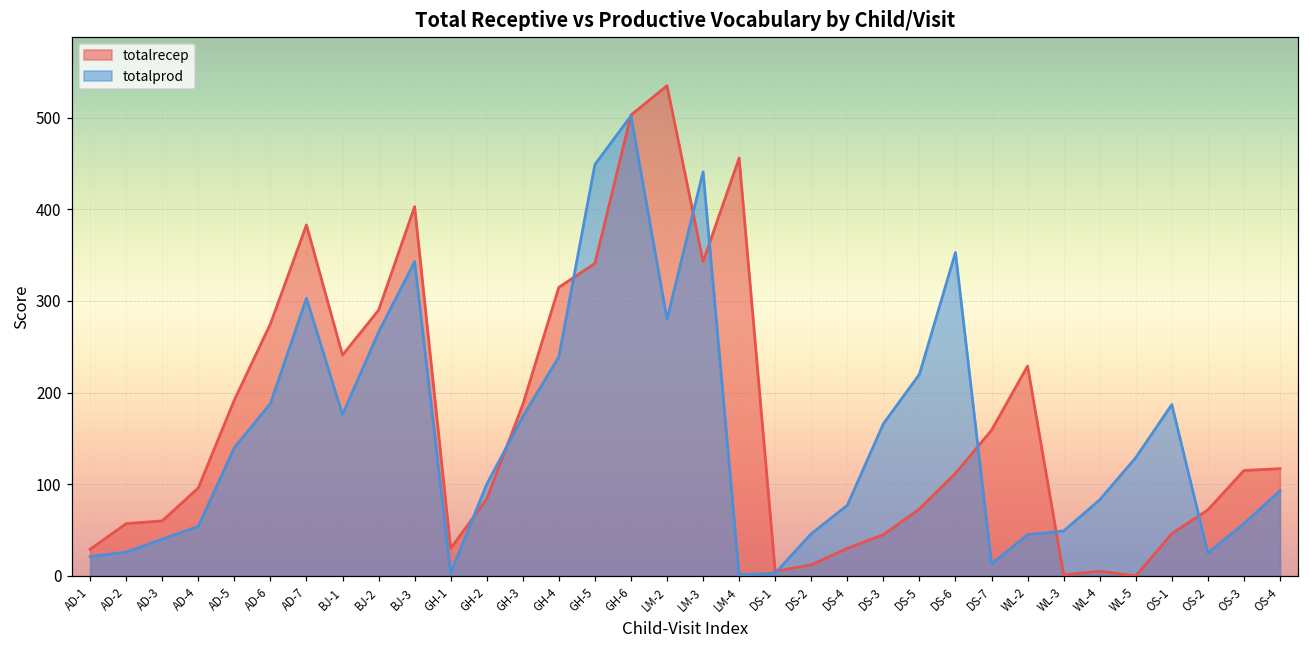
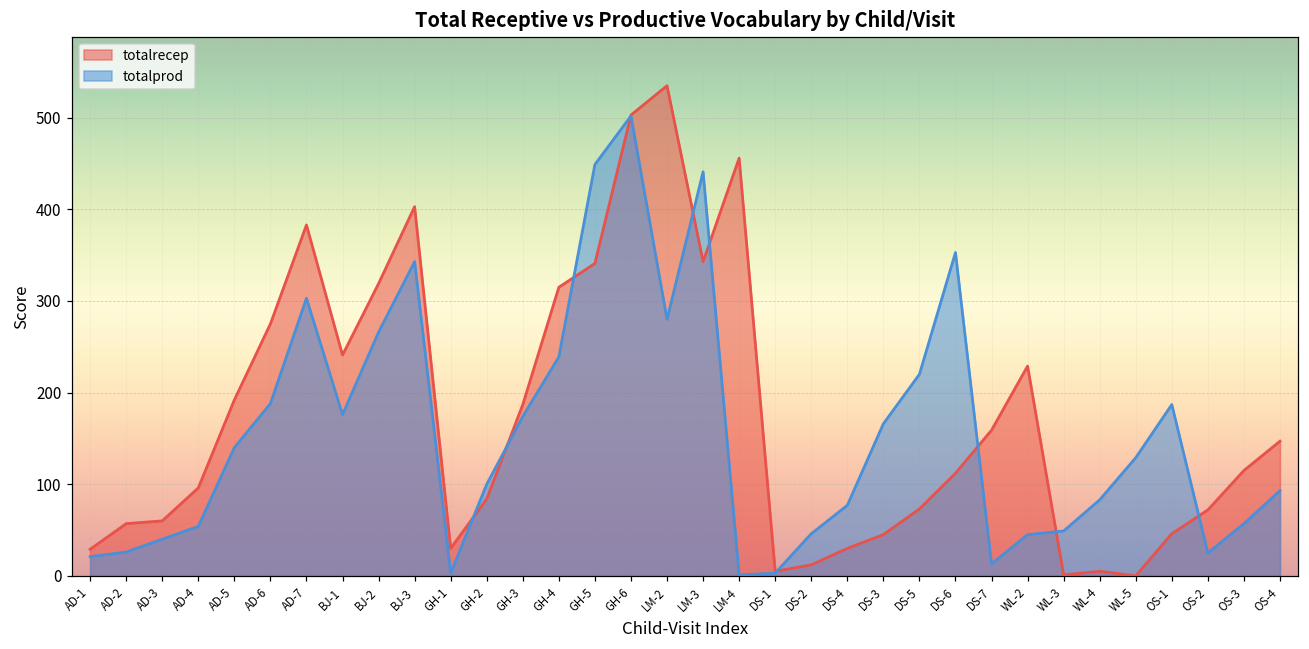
totalrecep, BJ-2: 290 -> 320
totalrecep, OS-4: 120 -> 150
